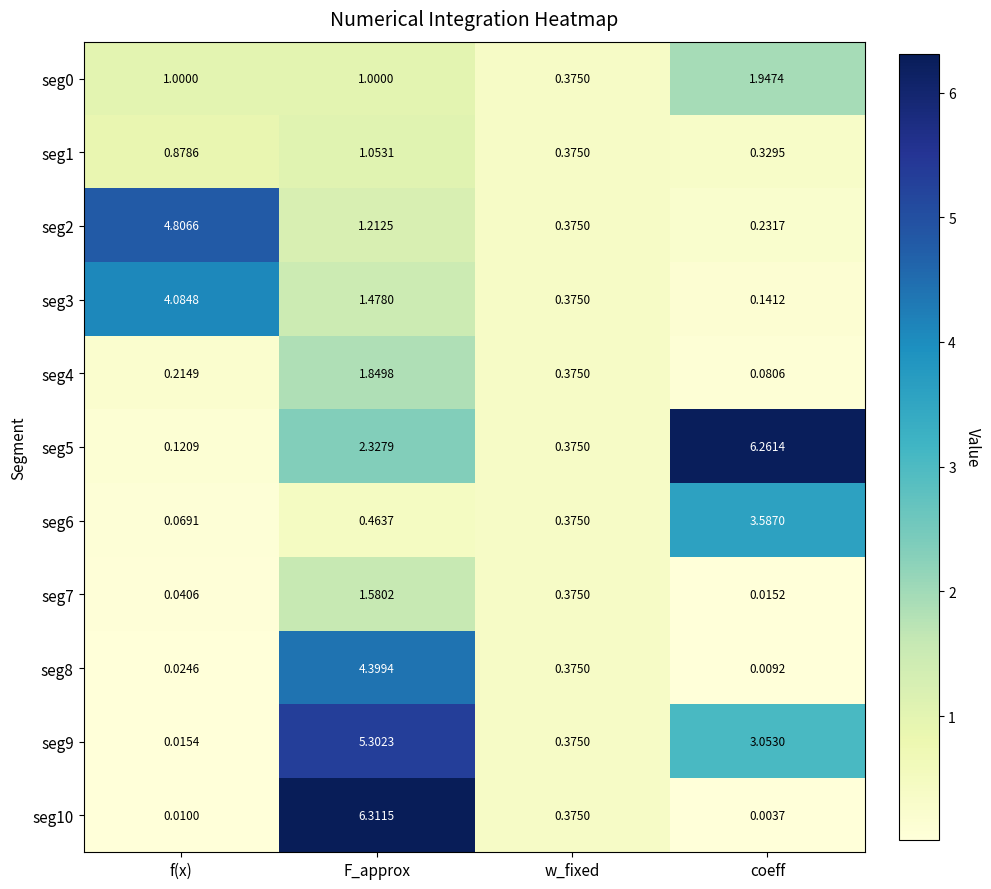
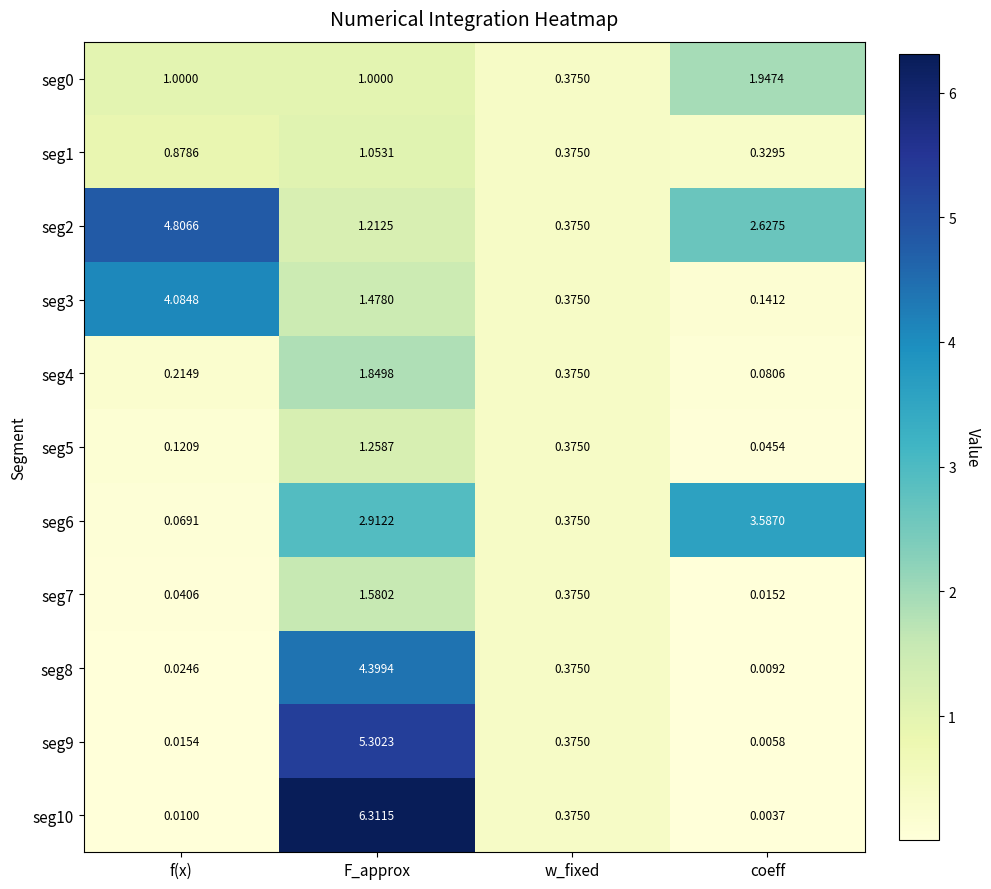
seg2, coeff: 0.2317 -> 2.6275
seg5, F_approx: 2.3279 -> 1.2587
seg5, coeff: 6.2614 -> 0.0454
seg6, F_approx: 0.4637 -> 2.9122
seg9, coeff: 3.0530 -> 0.0058
